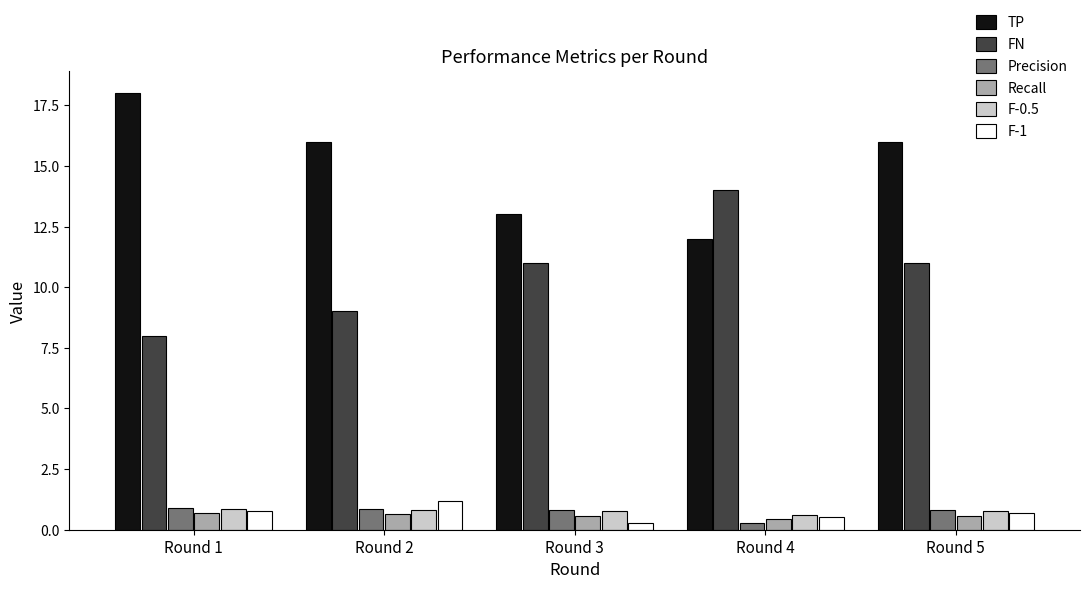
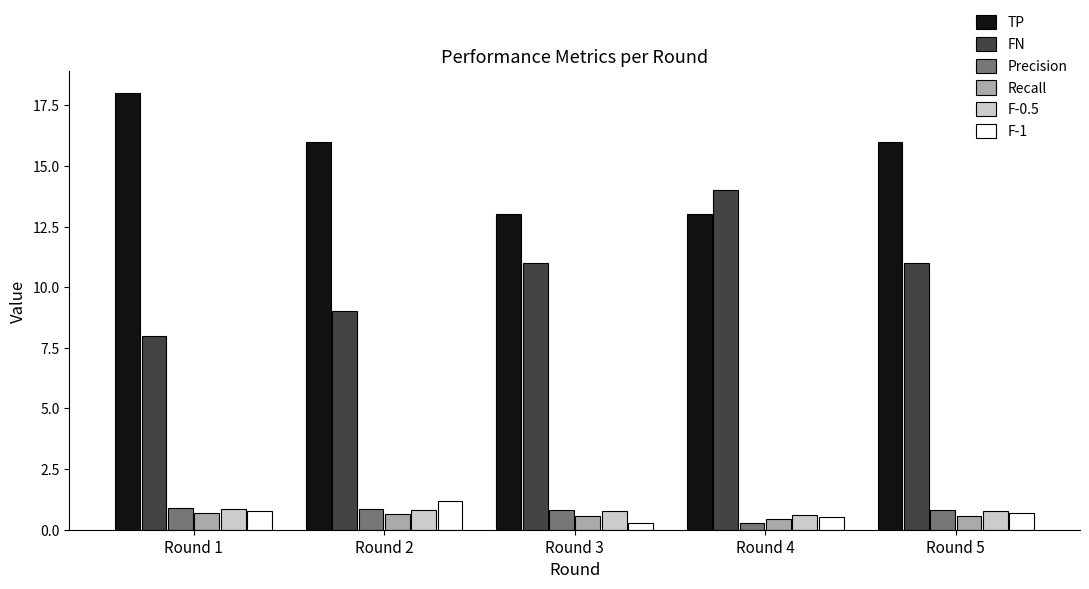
TP, Round 4: 12 -> 13
